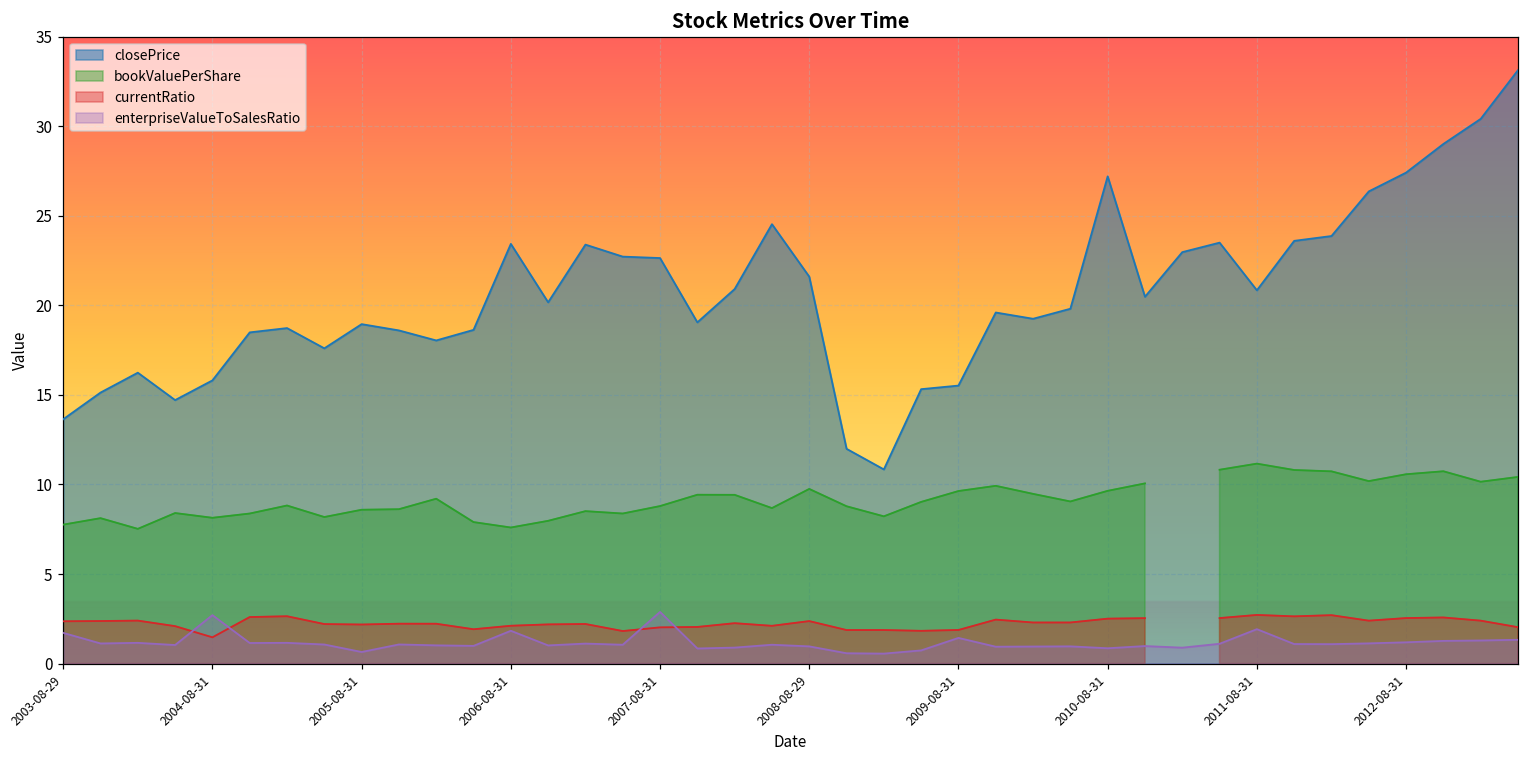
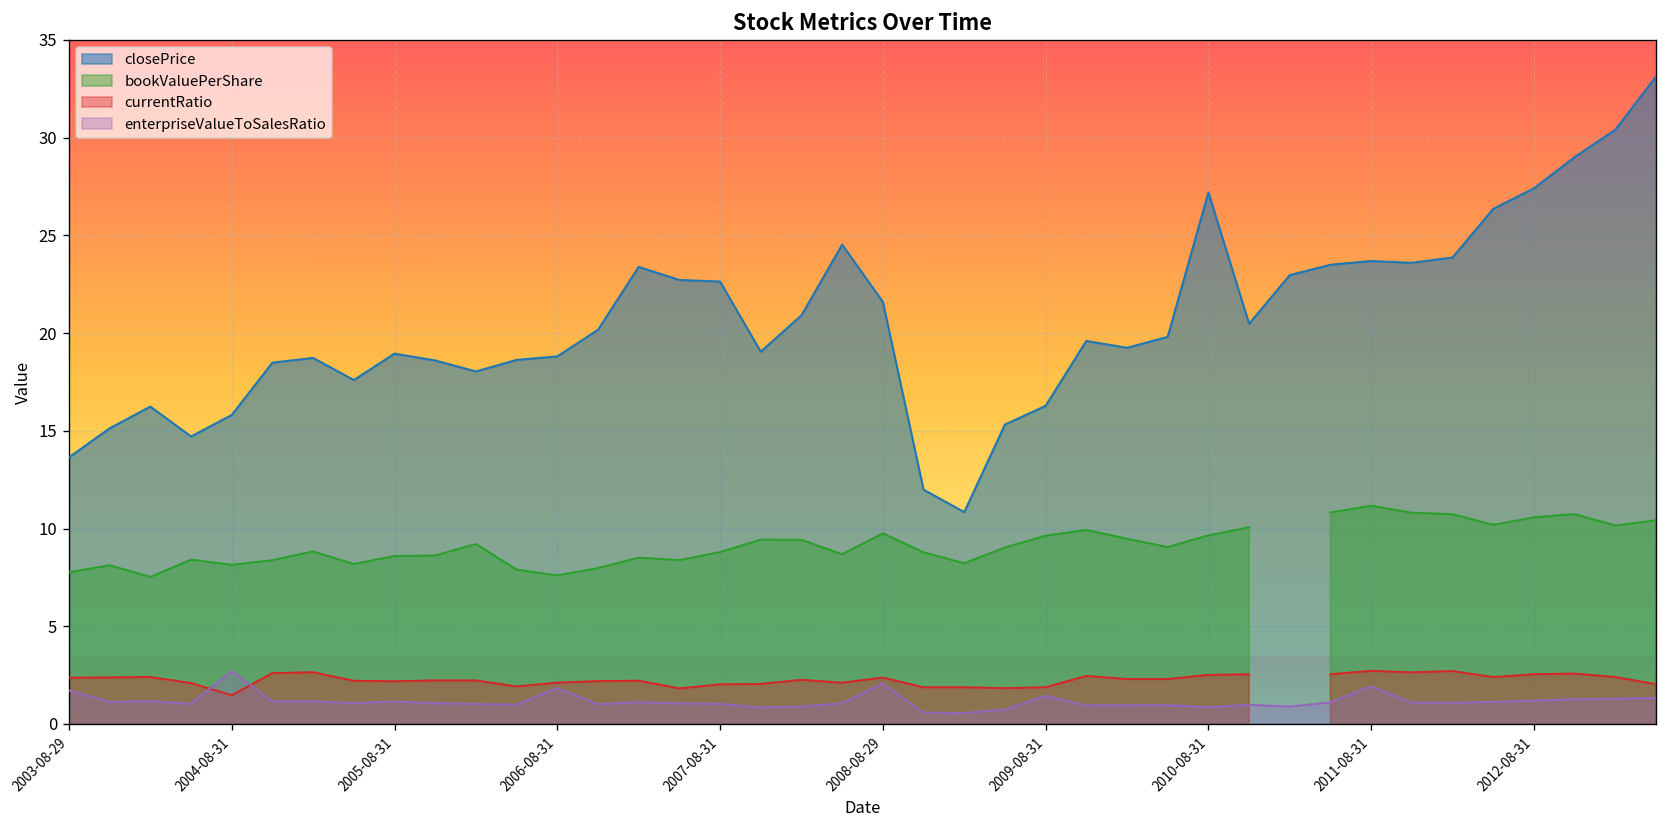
enterpriseValueToSalesRatio, 2005-08-31: 0.6 -> 1.1
closePrice, 2006-08-31: 23.4 -> 18.8
enterpriseValueToSalesRatio, 2007-08-31: 2.9 -> 1.0
enterpriseValueToSalesRatio, 2008-08-29: 1.0 -> 2.1
closePrice, 2009-08-31: 15.5 -> 16.3
closePrice, 2011-08-31: 20.8 -> 23.7
